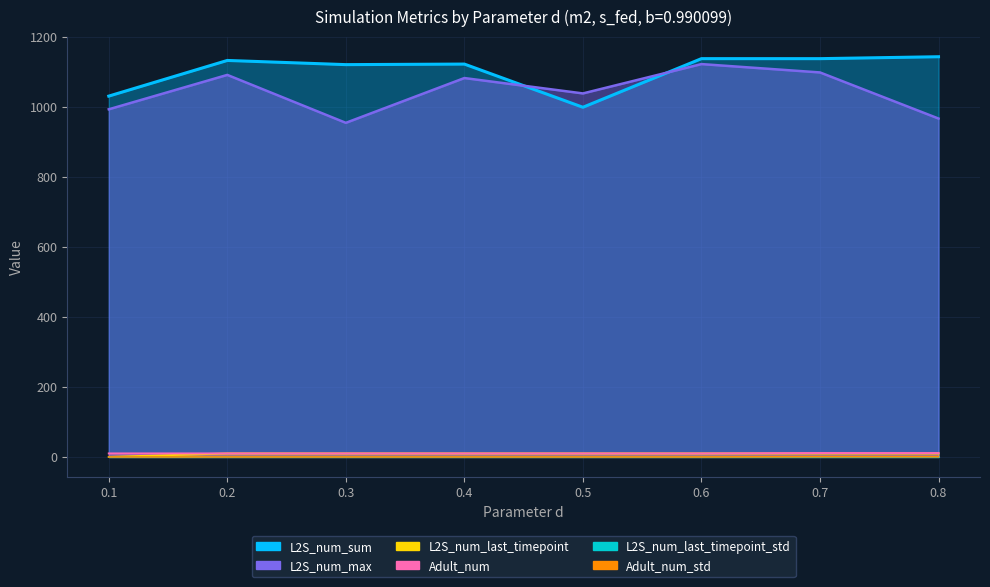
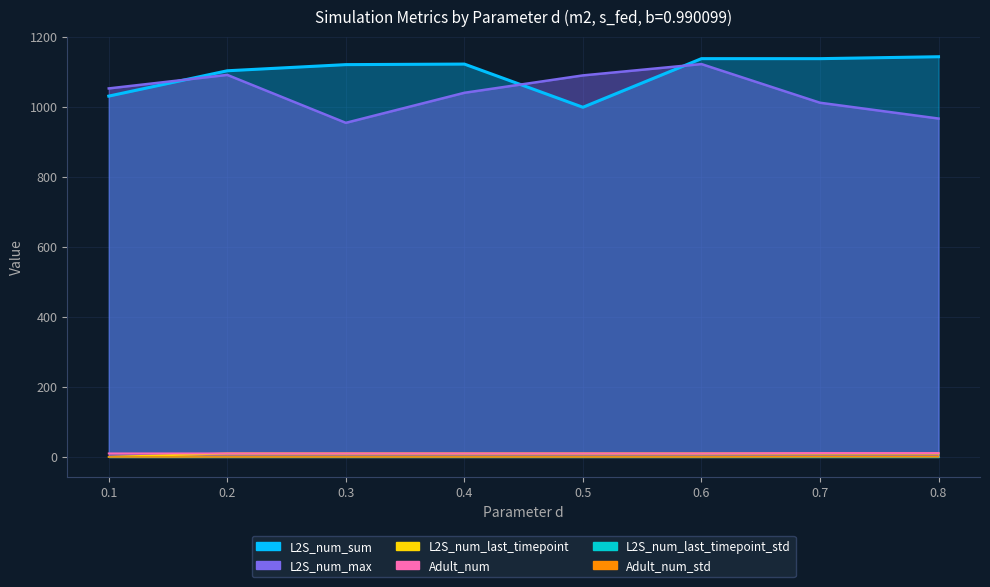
L2S_num_max, 0.1: 990 -> 1050
L2S_num_sum, 0.2: 1130 -> 1100
L2S_num_max, 0.4: 1080 -> 1040
L2S_num_max, 0.5: 1040 -> 1090
L2S_num_max, 0.7: 1100 -> 1010
